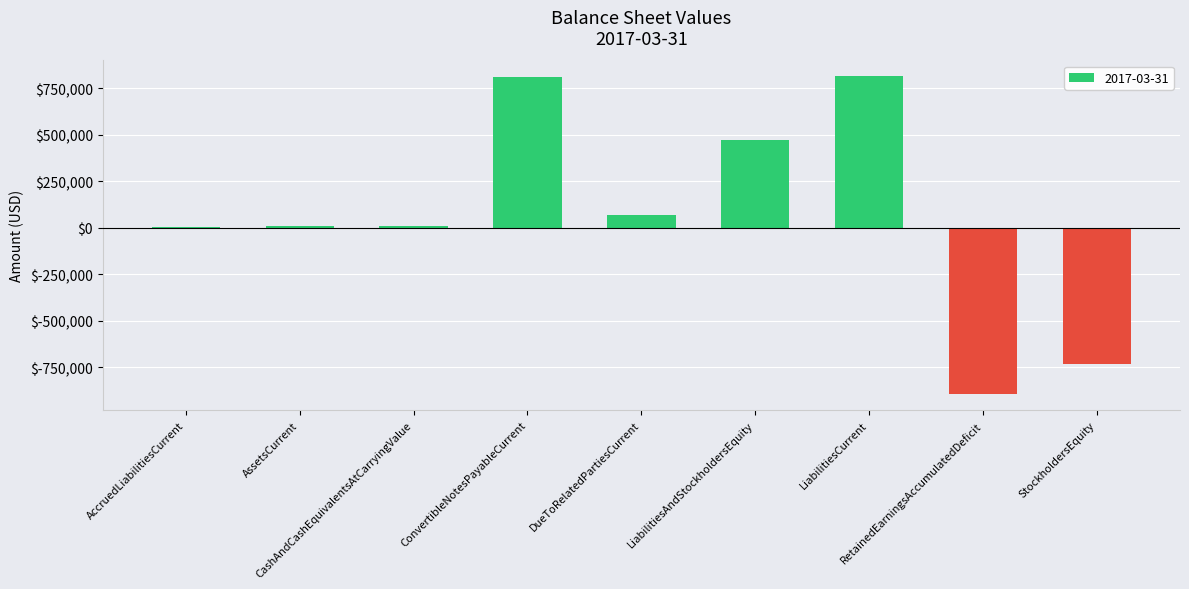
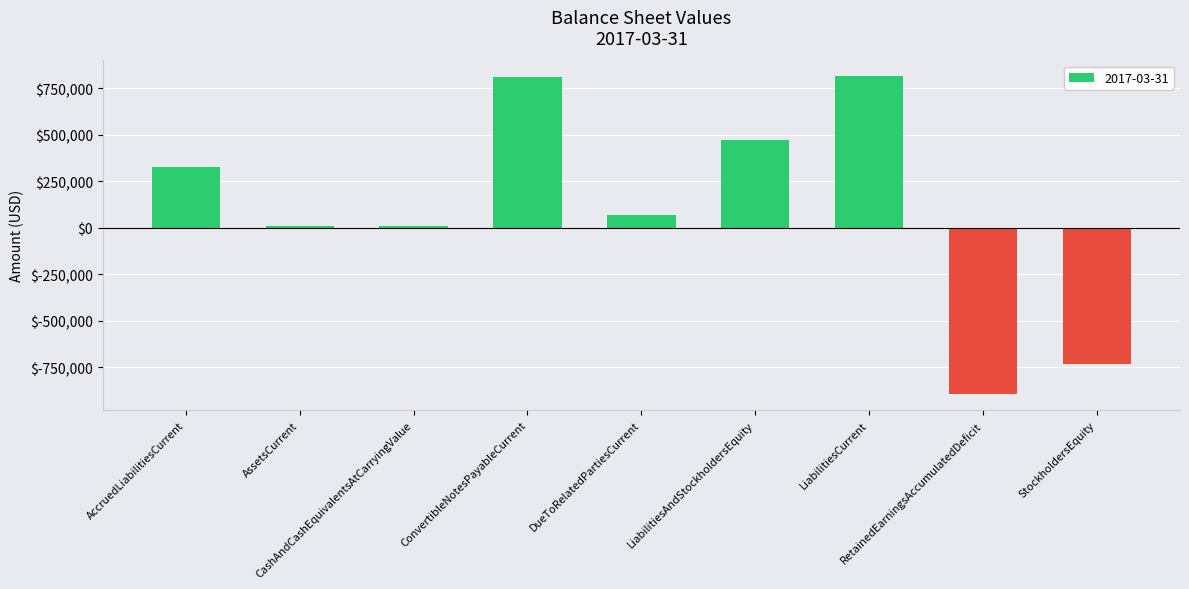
AccruedLiabilitiesCurrent: $0 -> $320,000
